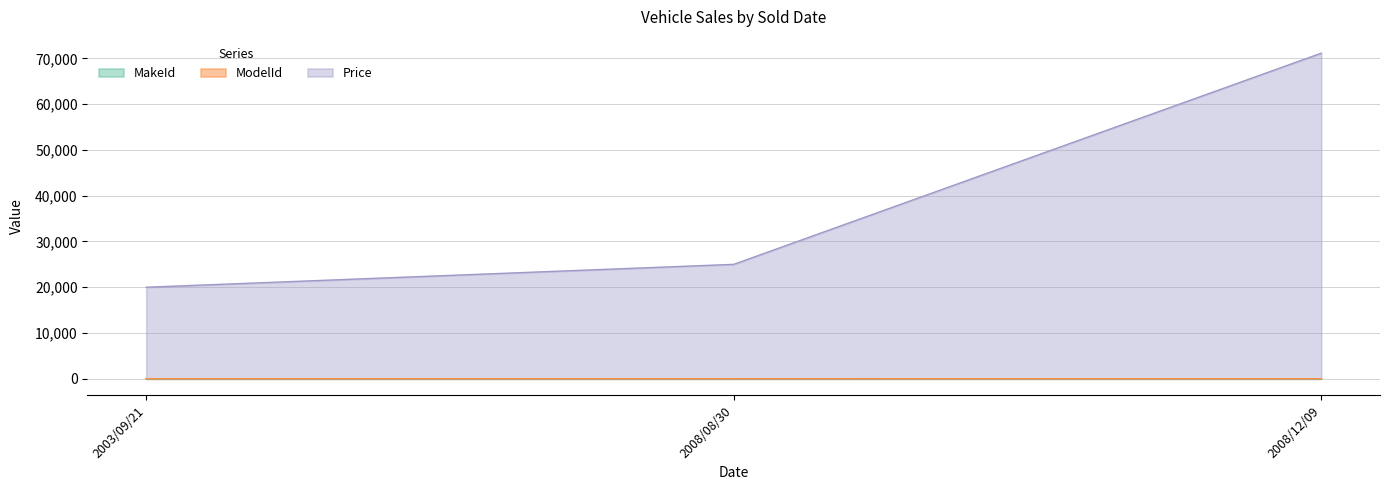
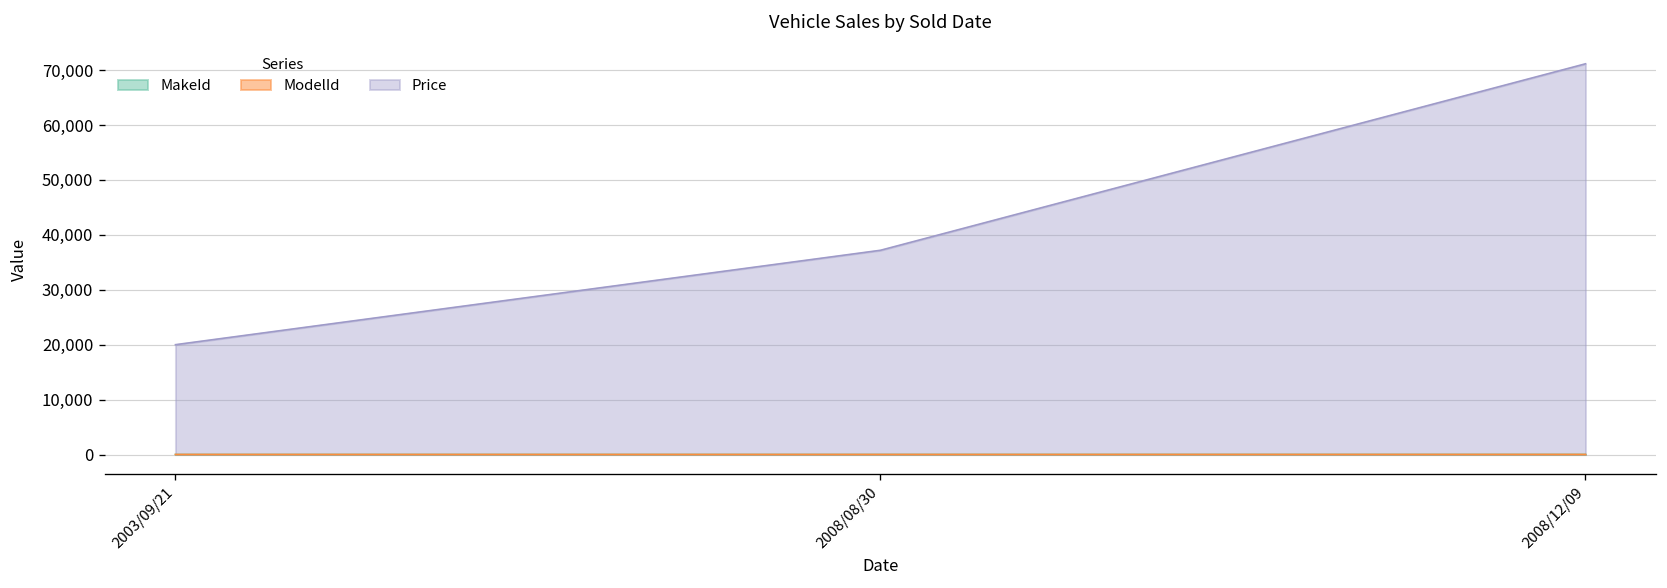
Price, 2008/08/30: 25,000 -> 37,000
